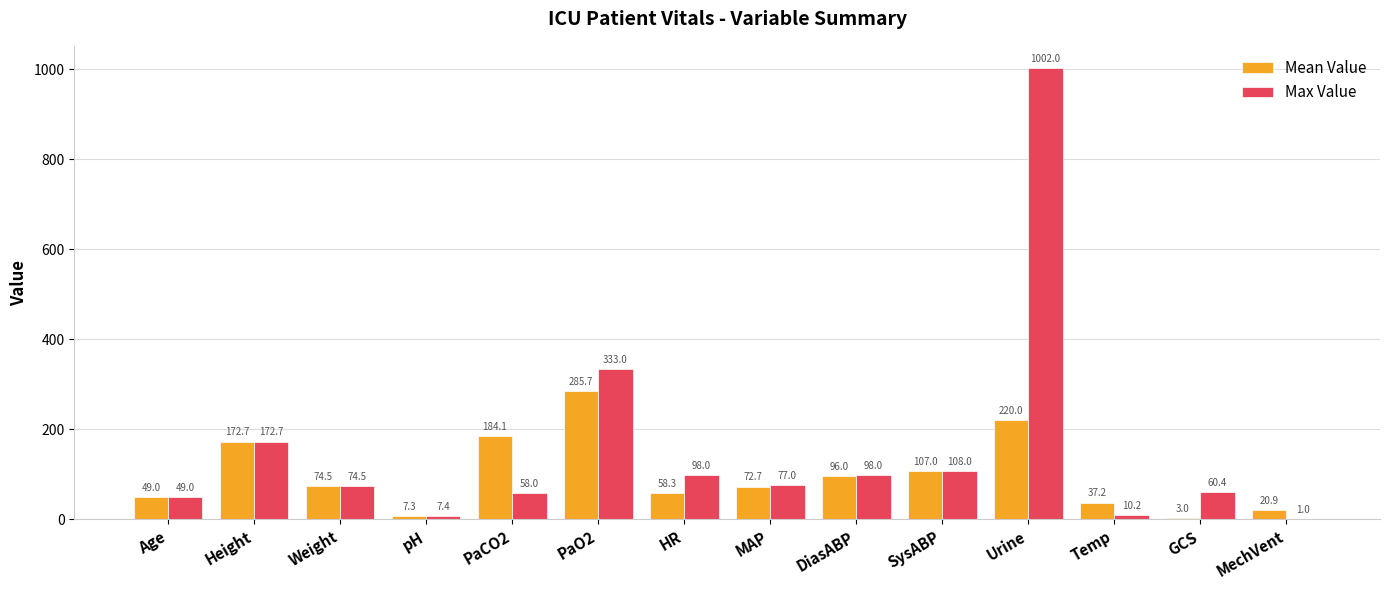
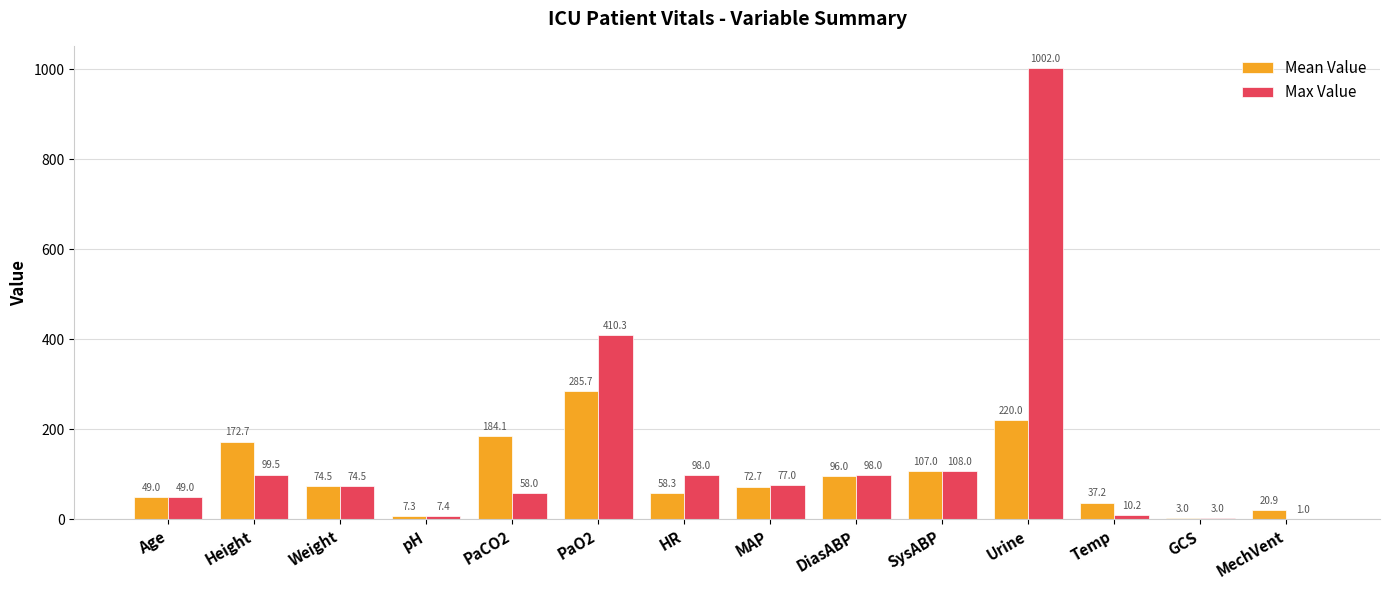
Max Value, Height: 172.7 -> 99.5
Max Value, PaO2: 333.0 -> 410.3
Max Value, GCS: 60.4 -> 3.0
